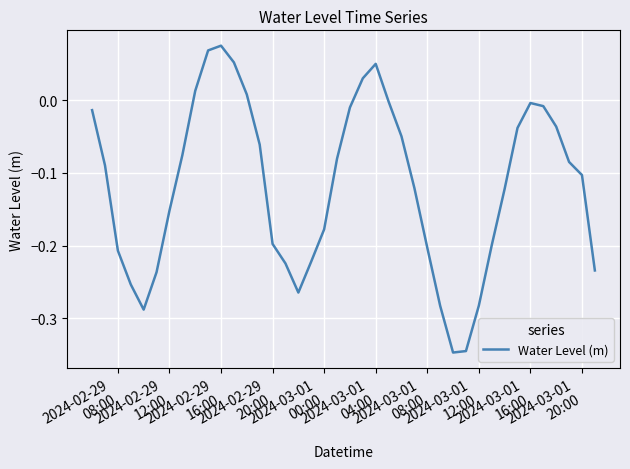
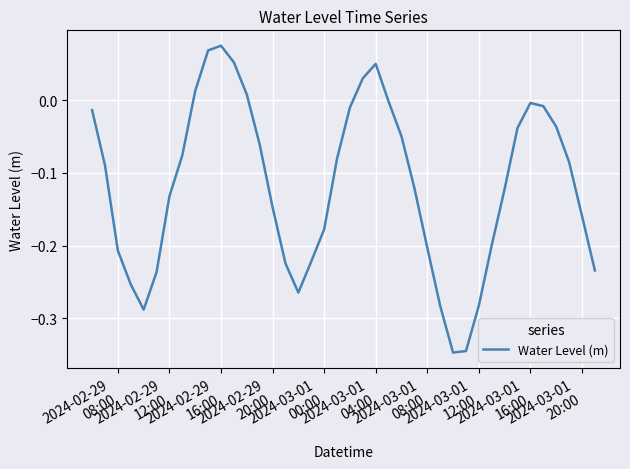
2024-02-29 12:00: -0.15 -> -0.13
2024-02-29 20:00: -0.20 -> -0.15
2024-03-01 20:00: -0.10 -> -0.16
